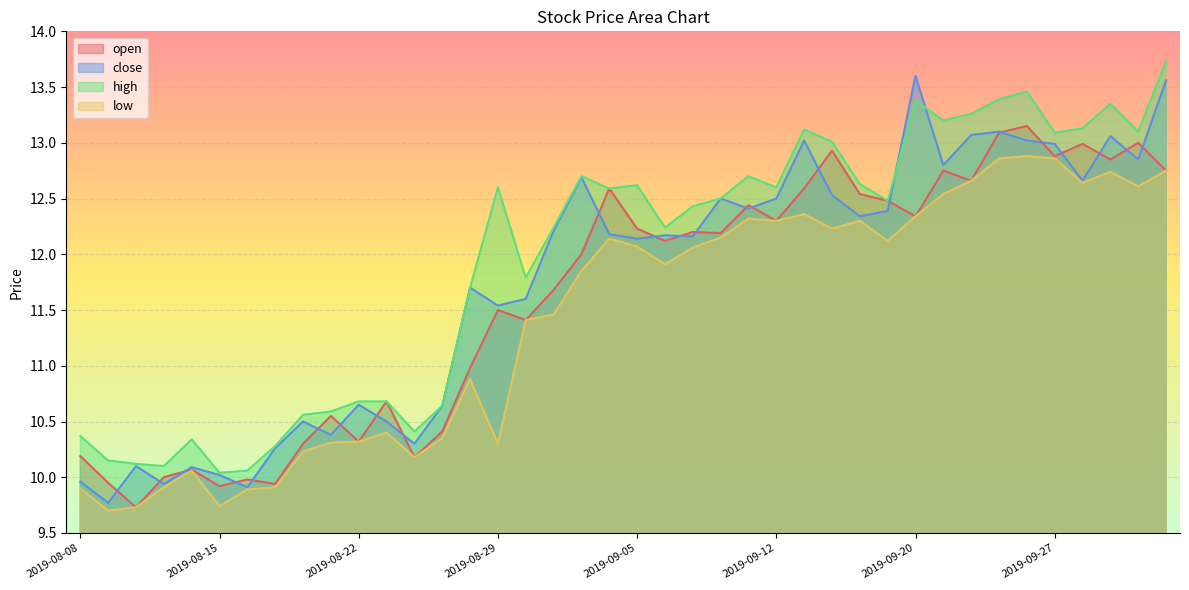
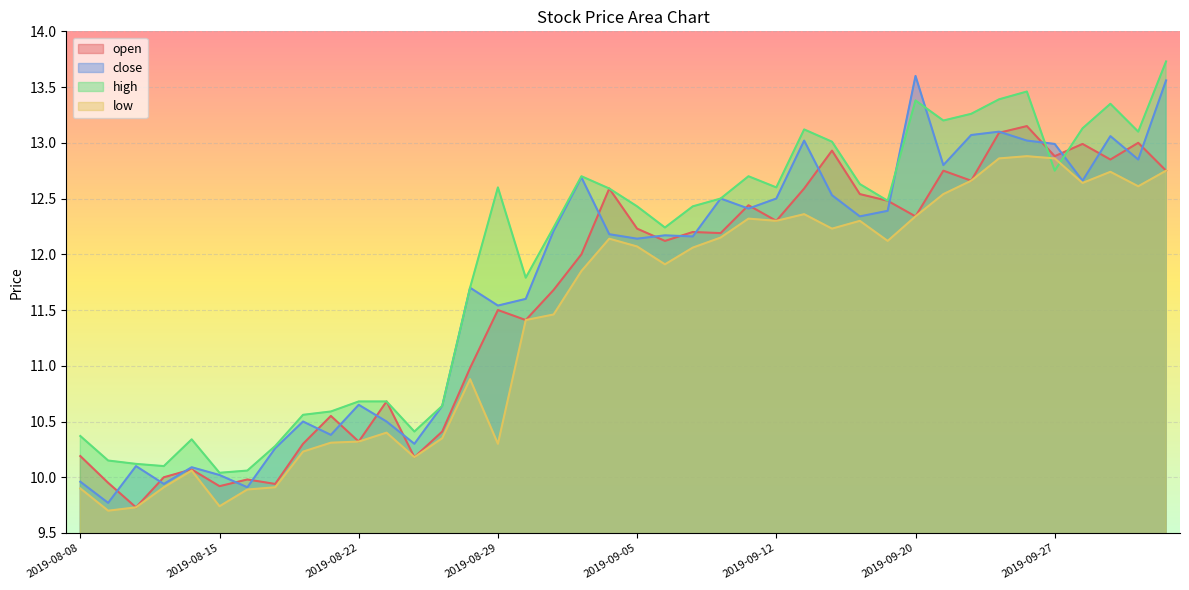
high, 2019-09-05: 12.62 -> 12.43
high, 2019-09-27: 13.09 -> 12.75
